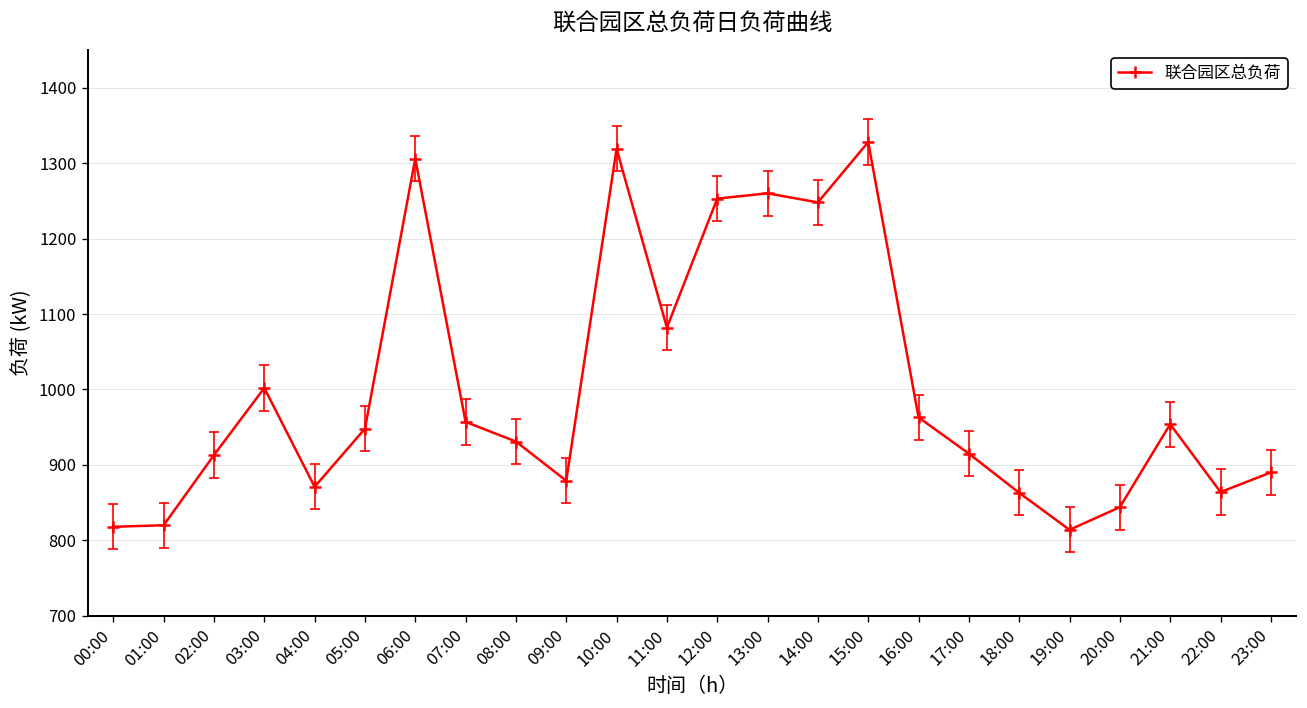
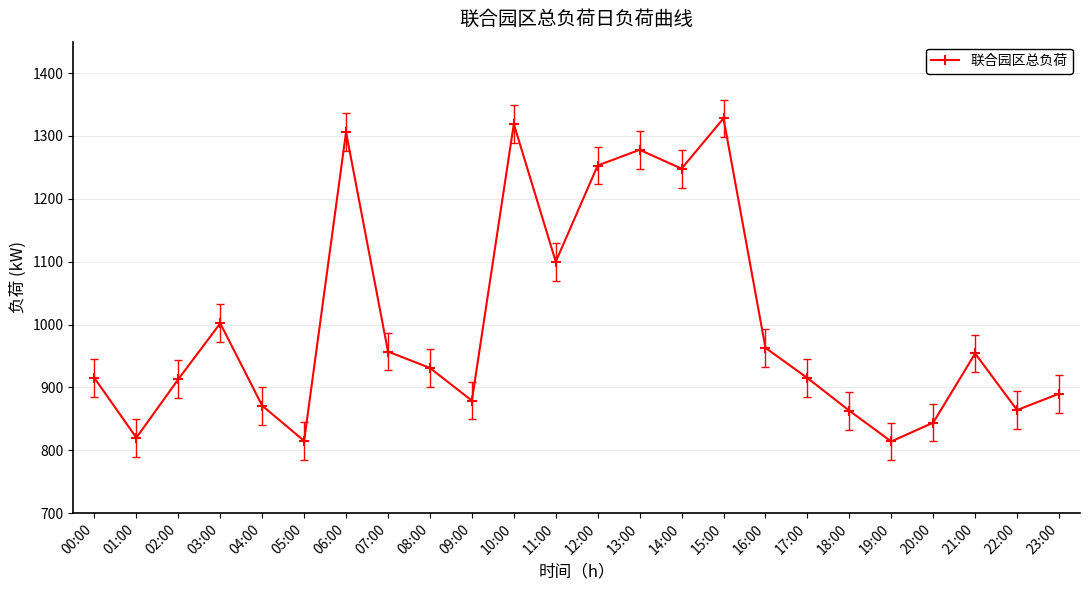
联合园区总负荷, 00:00: 820 -> 920
联合园区总负荷, 05:00: 950 -> 820
联合园区总负荷, 11:00: 1080 -> 1100
联合园区总负荷, 13:00: 1260 -> 1280
